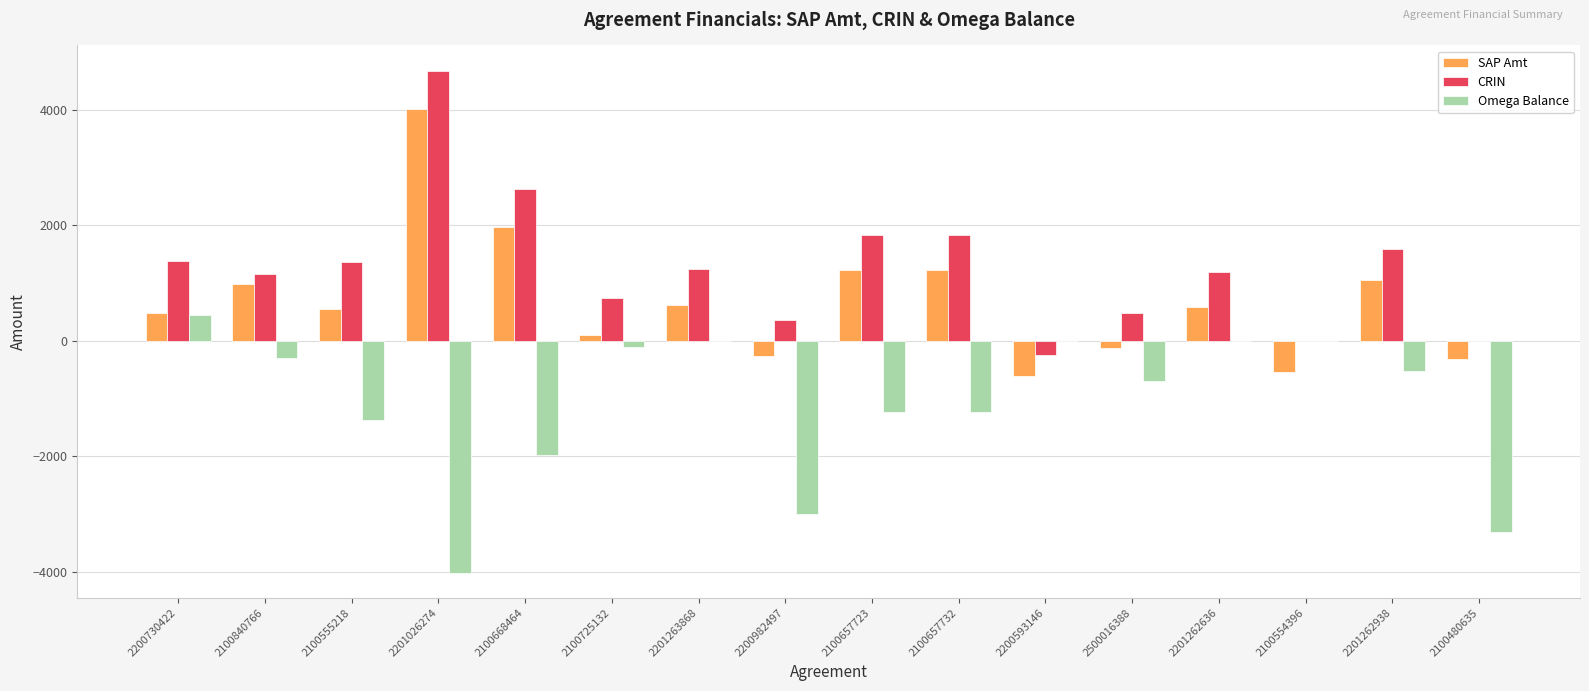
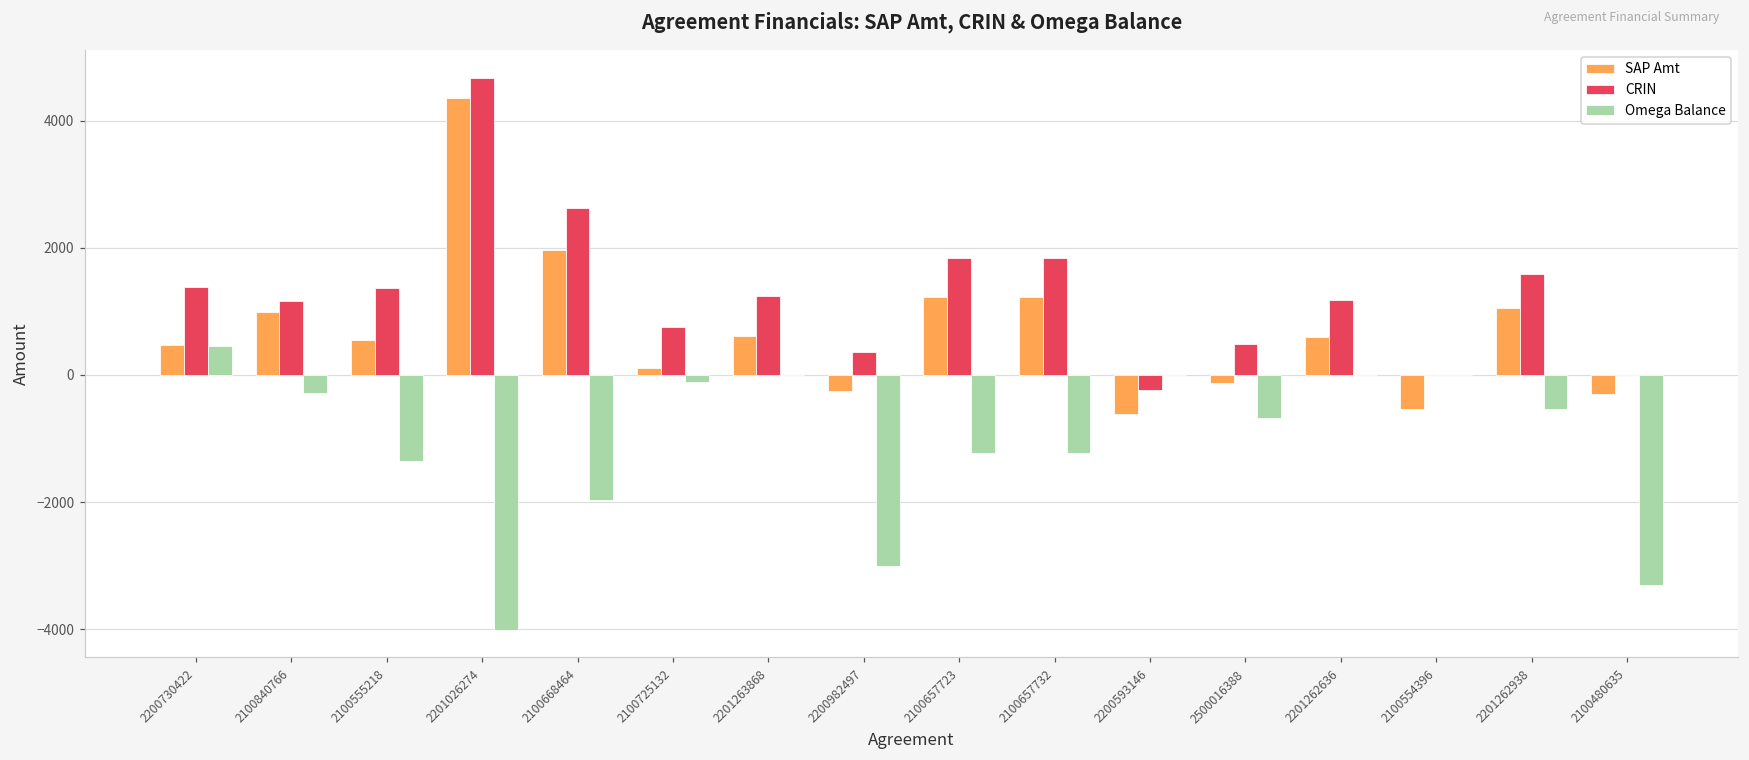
SAP Amt, 2201026274: 4000 -> 4400
